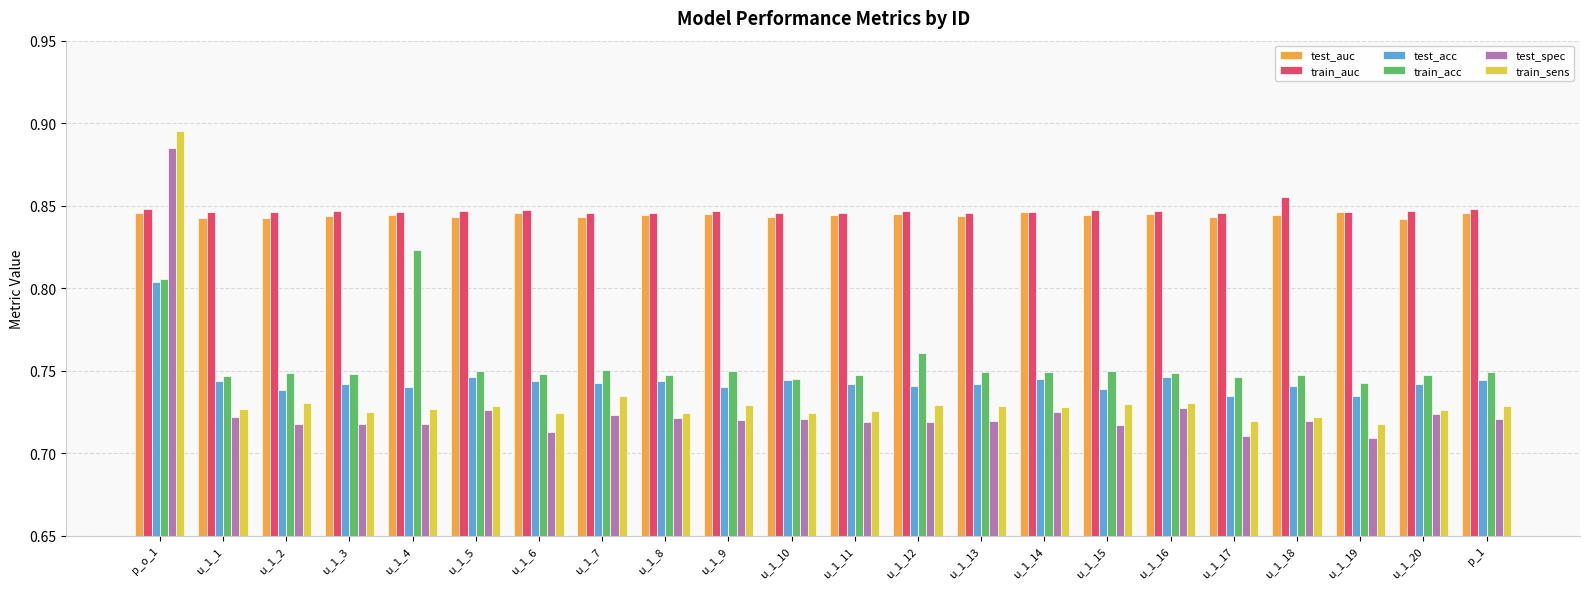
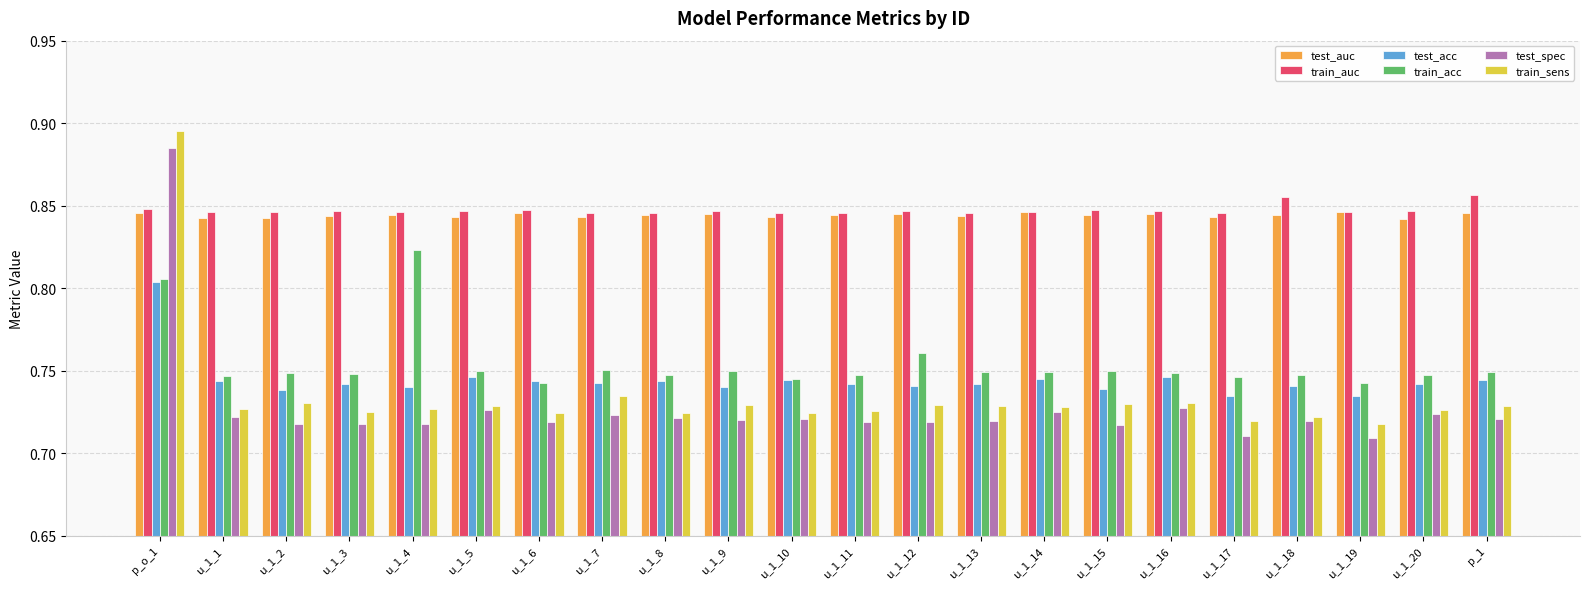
train_acc, u_1_6: 0.748 -> 0.742
test_spec, u_1_6: 0.713 -> 0.719
train_auc, p_1: 0.848 -> 0.857
